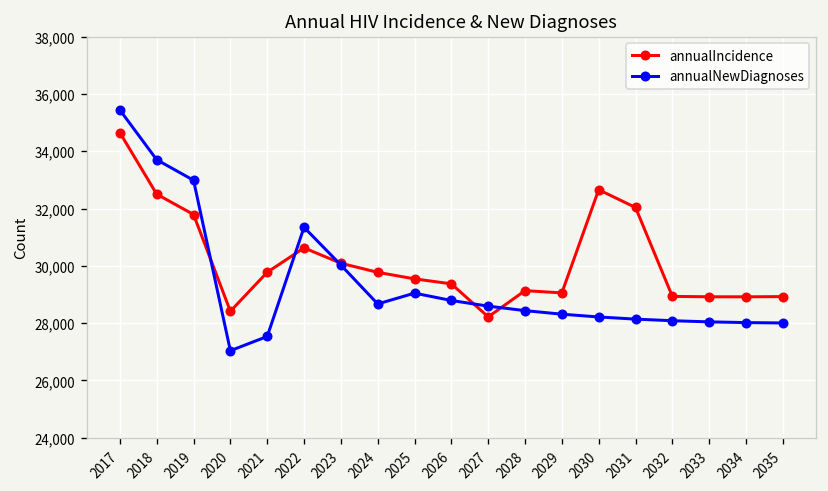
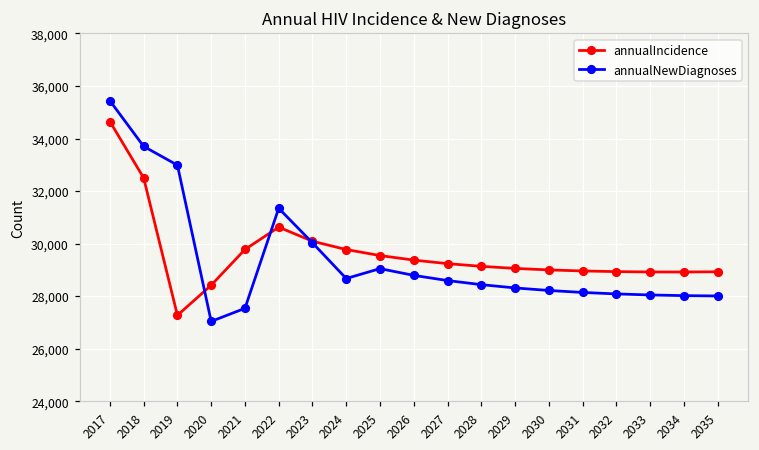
annualIncidence, 2019: 31,800 -> 27,300
annualIncidence, 2027: 28,200 -> 29,200
annualIncidence, 2030: 32,700 -> 29,000
annualIncidence, 2031: 32,000 -> 29,000
